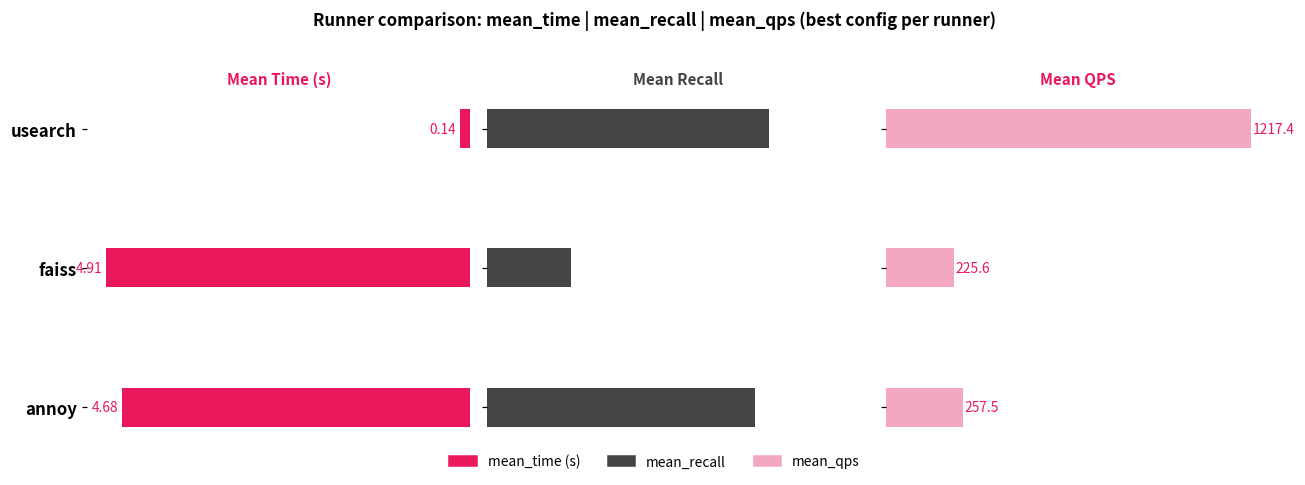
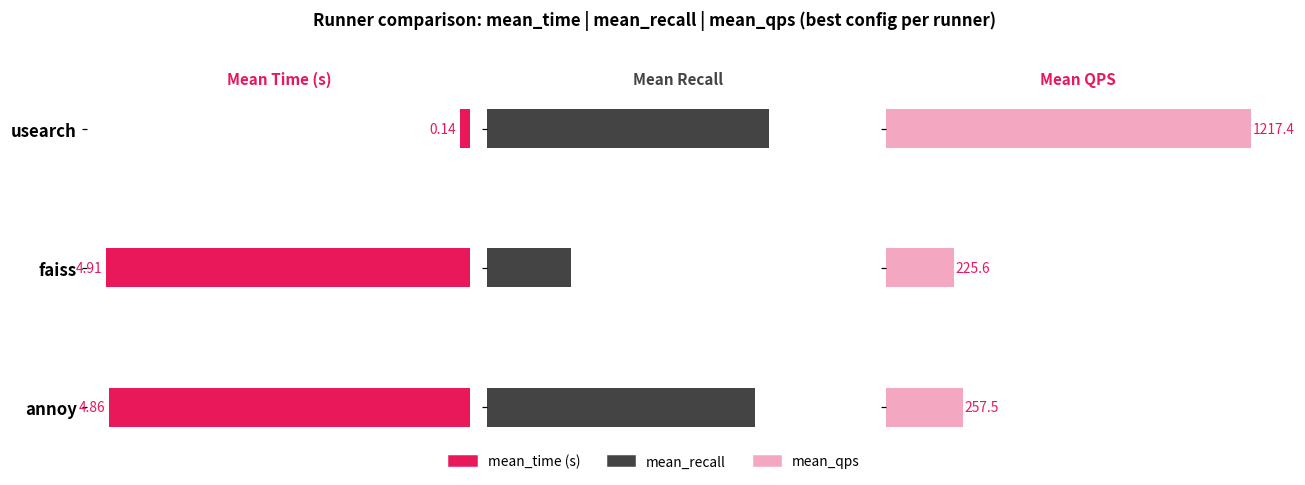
Mean Time (s), annoy: 4.68 -> 4.86
